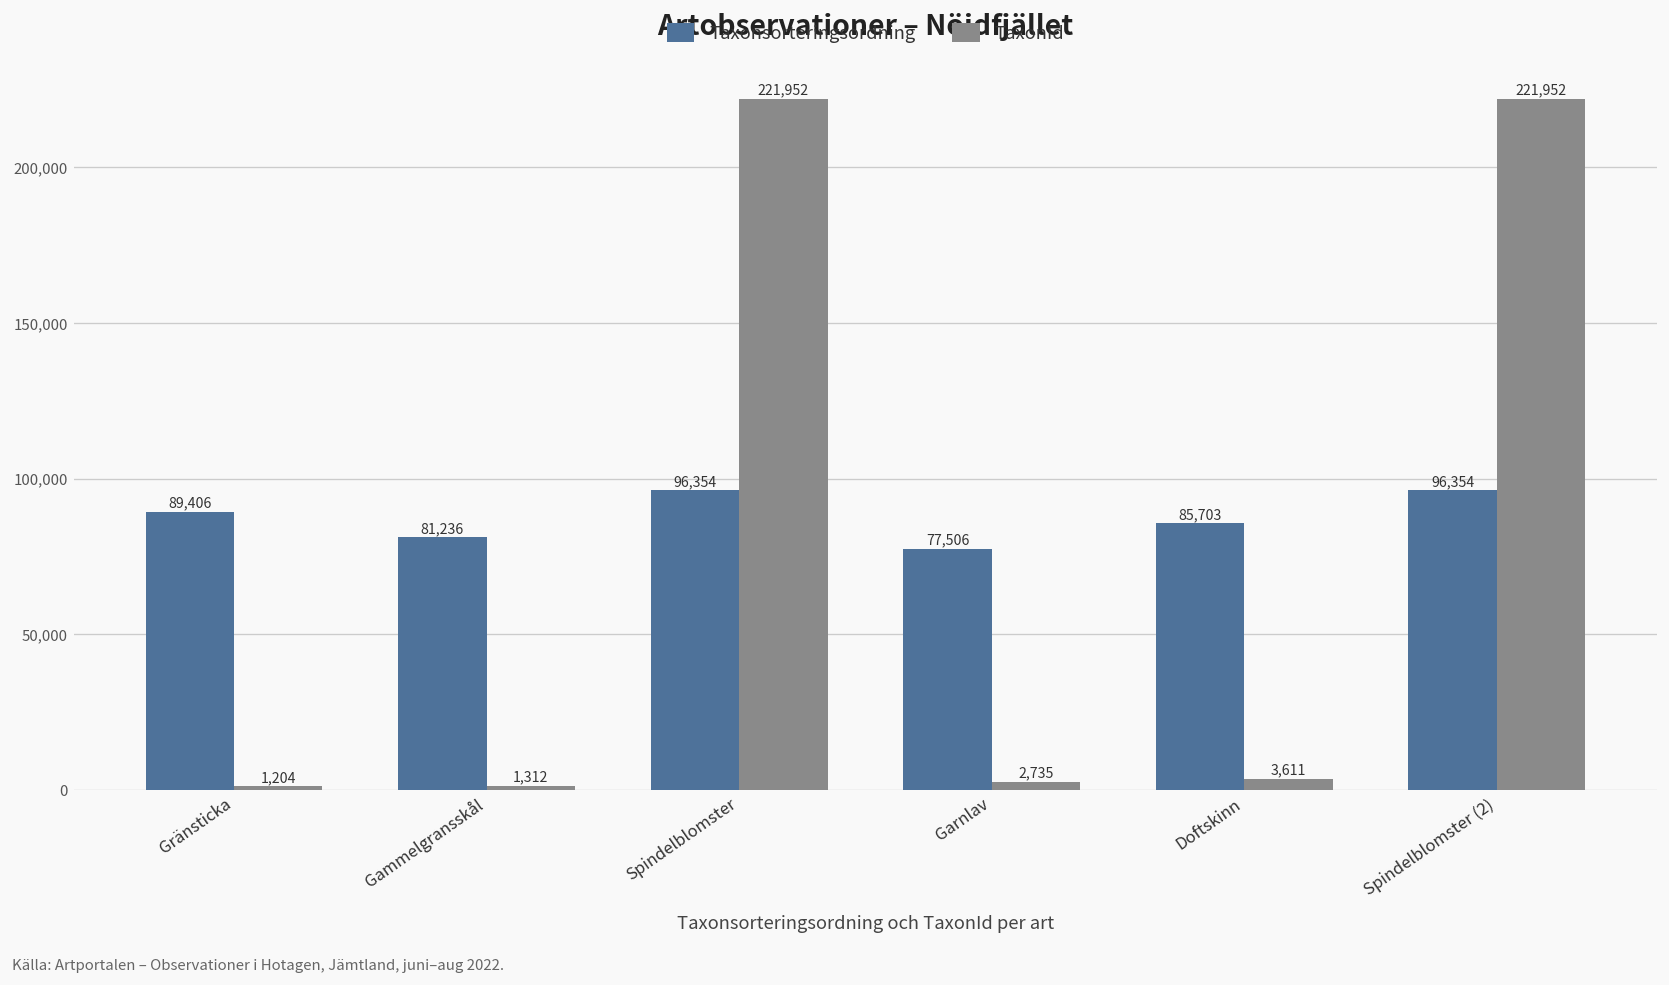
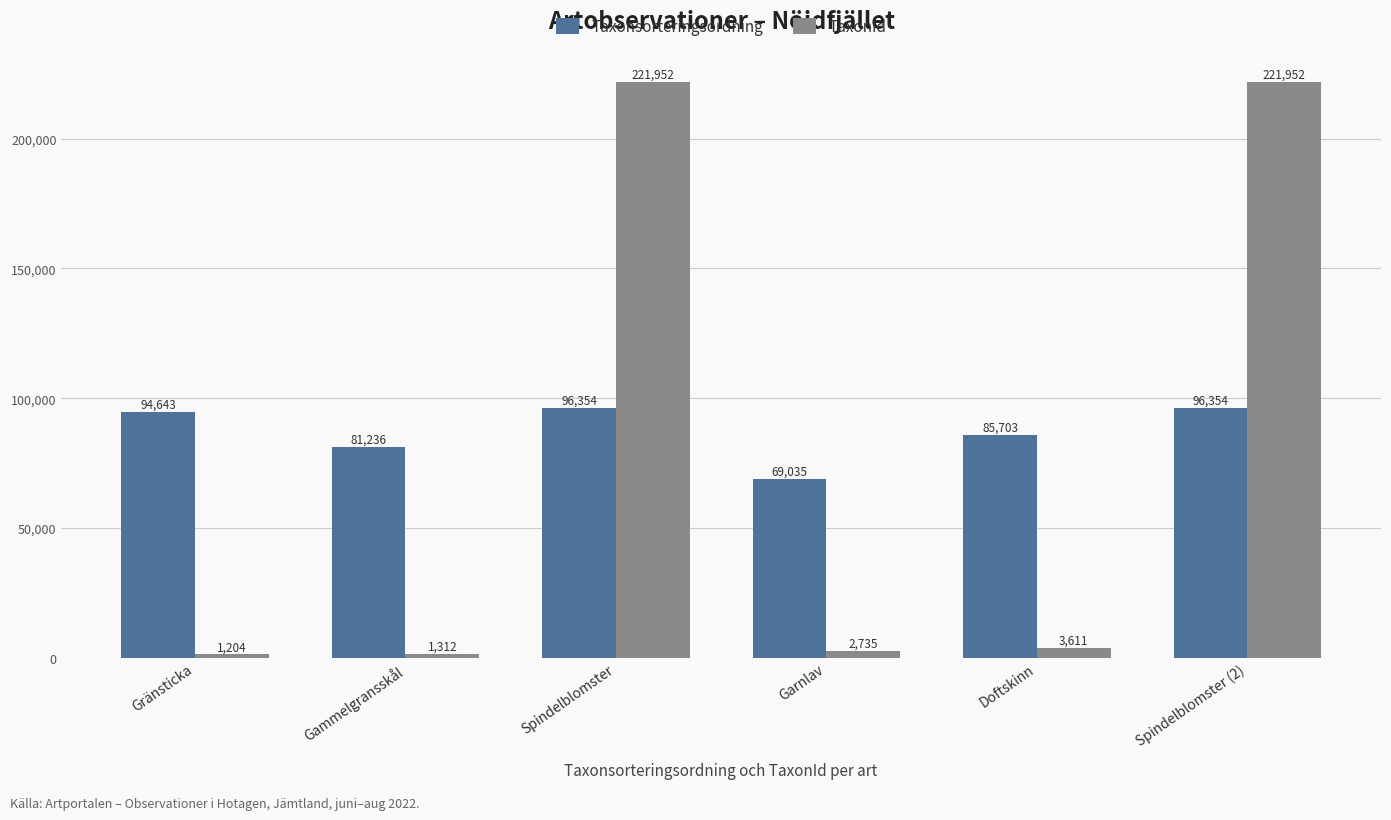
Taxonsorteringsordning, Gränsticka: 89,406 -> 94,643
Taxonsorteringsordning, Garnlav: 77,506 -> 69,035
